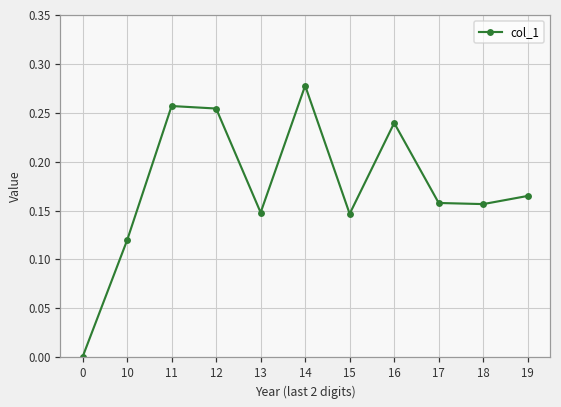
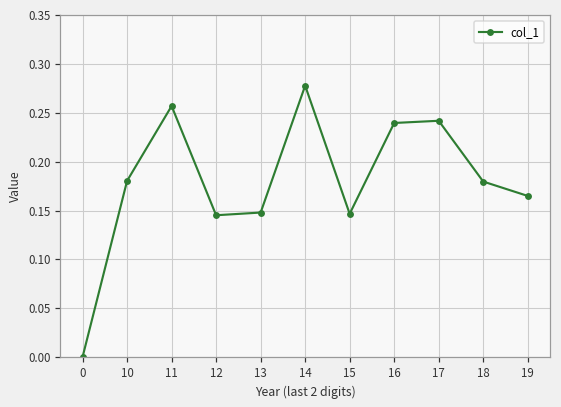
10: 0.12 -> 0.18
12: 0.25 -> 0.15
17: 0.16 -> 0.24
18: 0.16 -> 0.18
